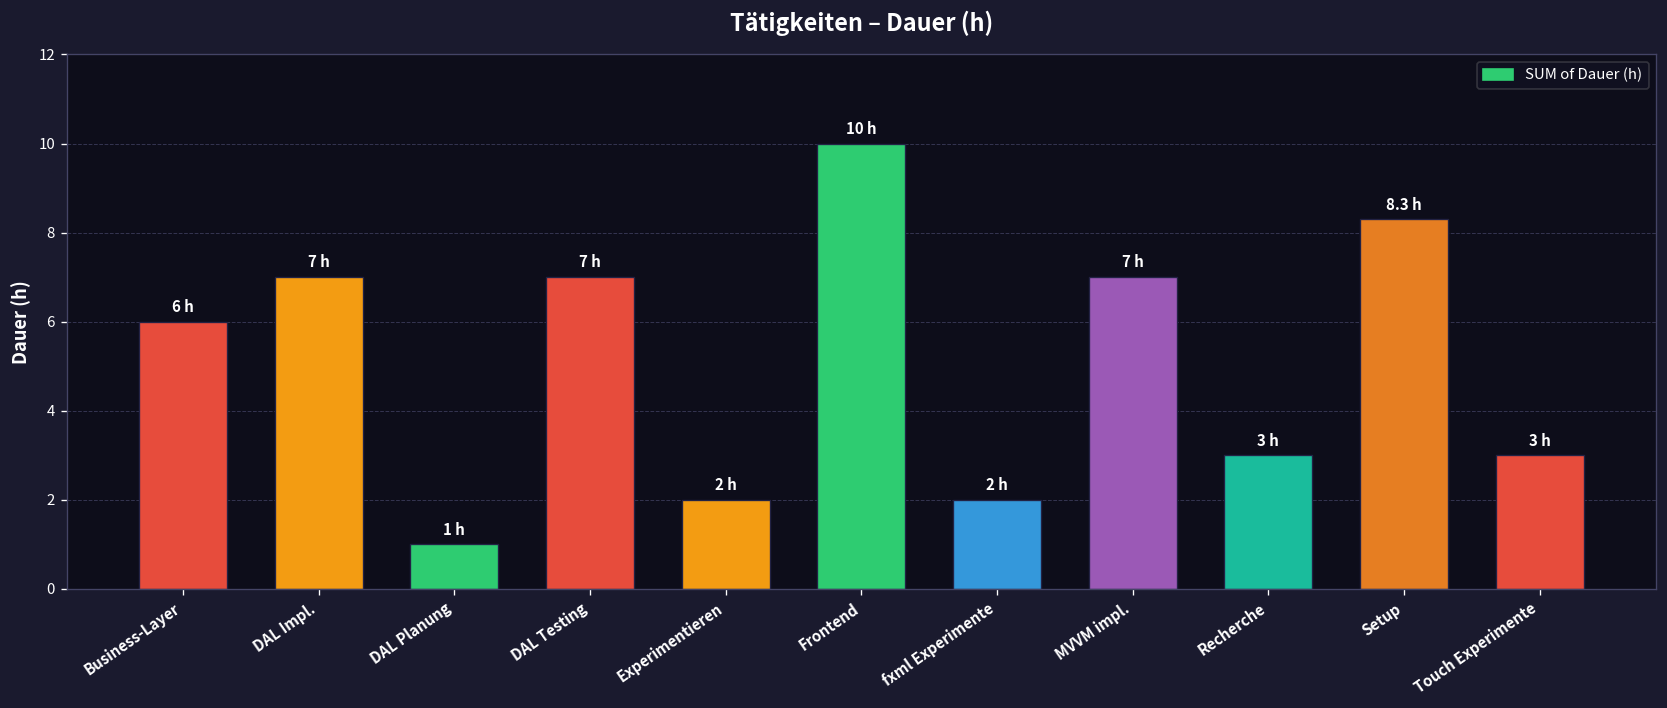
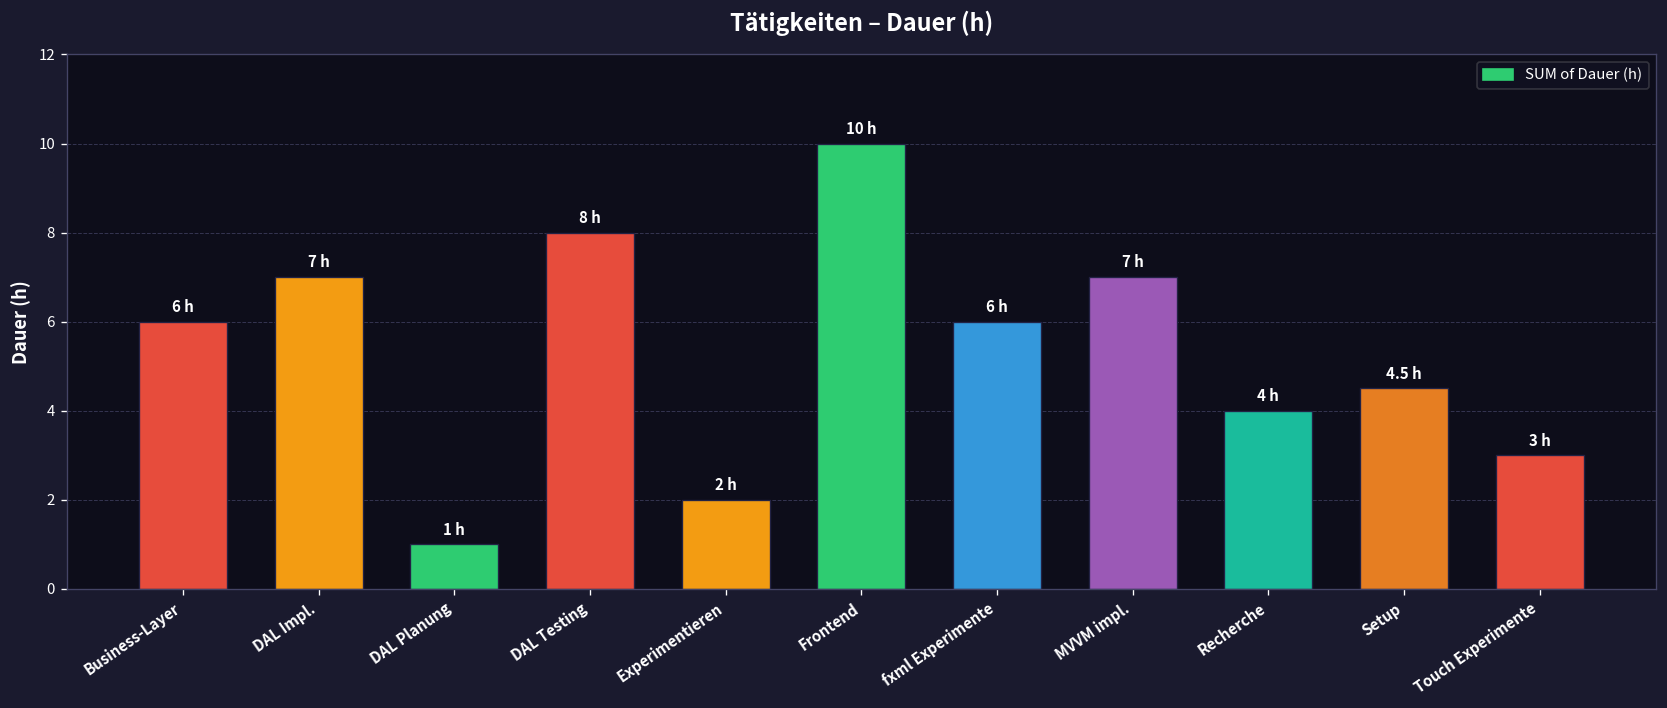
DAL Testing: 7 -> 8
fxml Experimente: 2 -> 6
Recherche: 3 -> 4
Setup: 8.3 -> 4.5
